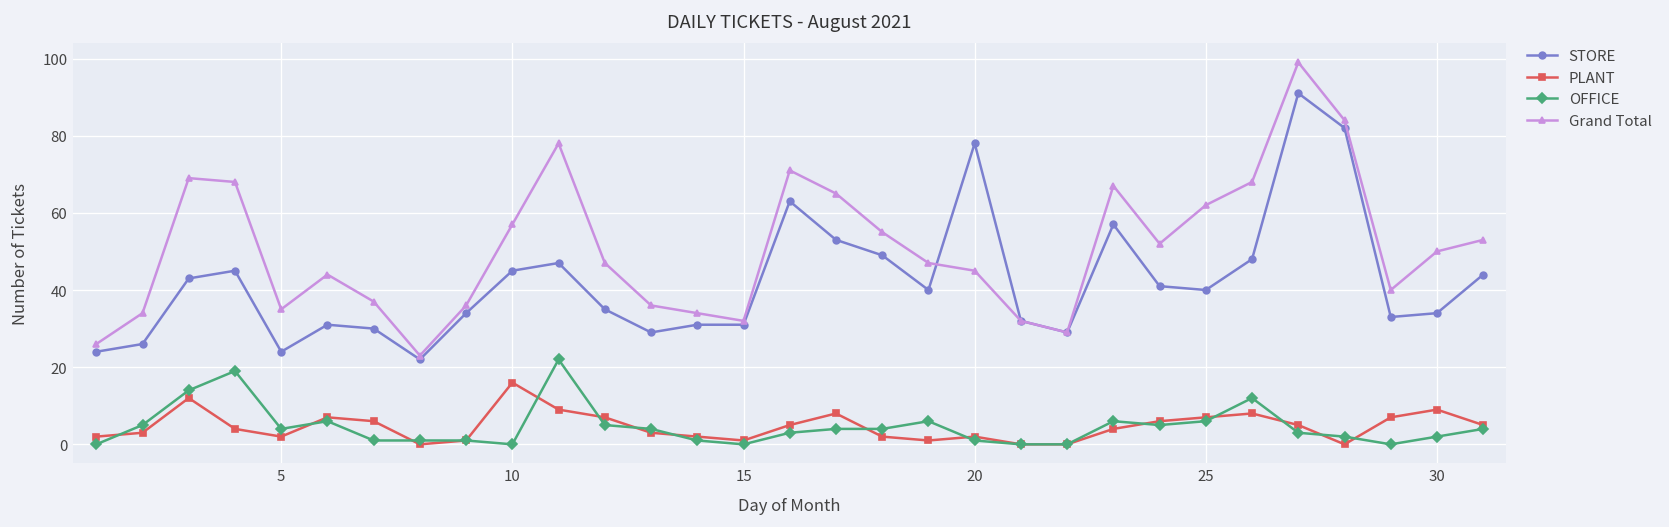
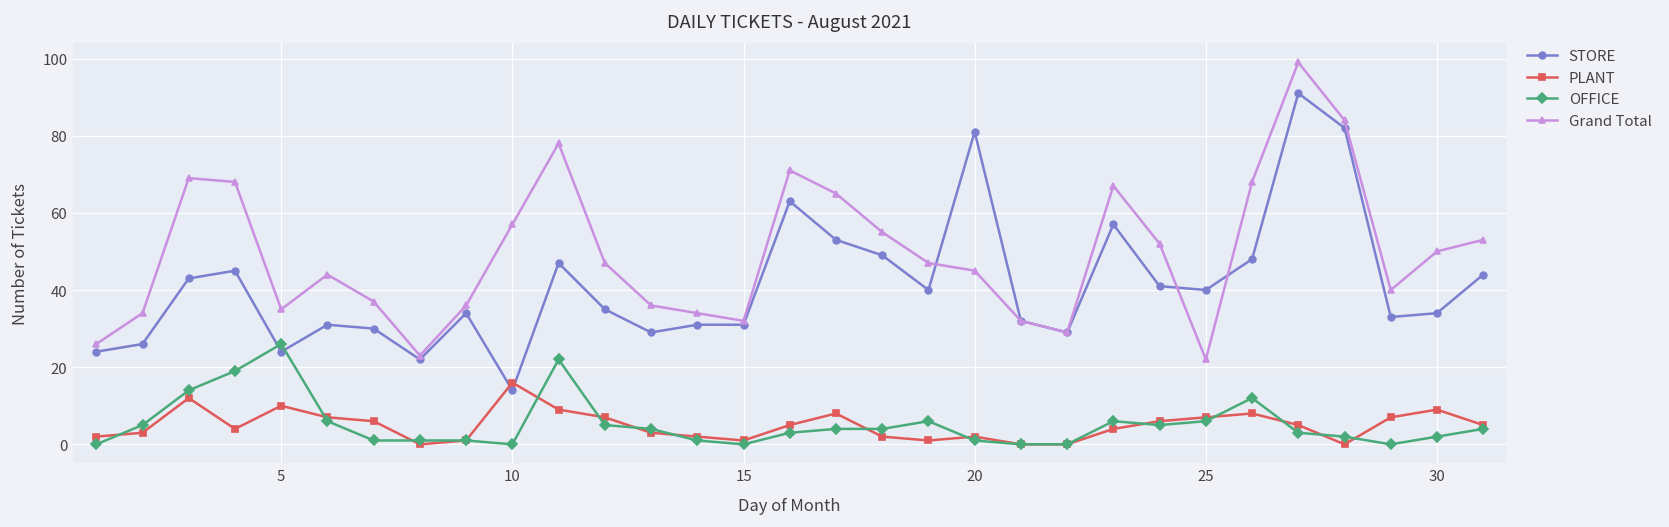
PLANT, 5: 2 -> 10
OFFICE, 5: 4 -> 26
STORE, 10: 45 -> 14
STORE, 20: 78 -> 81
Grand Total, 25: 62 -> 22
